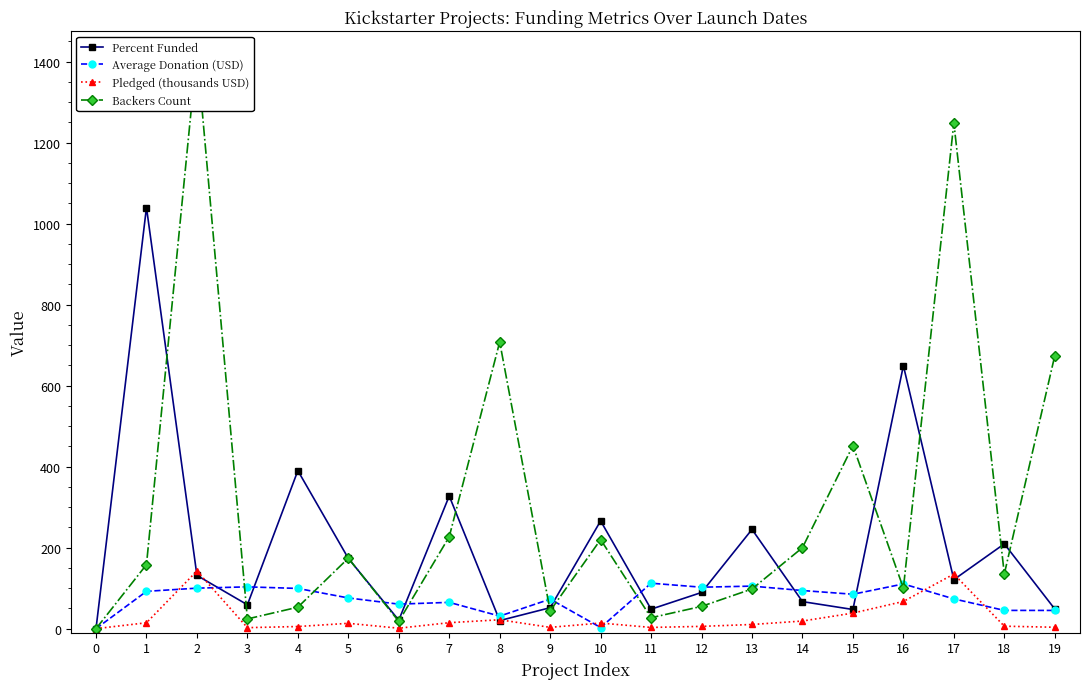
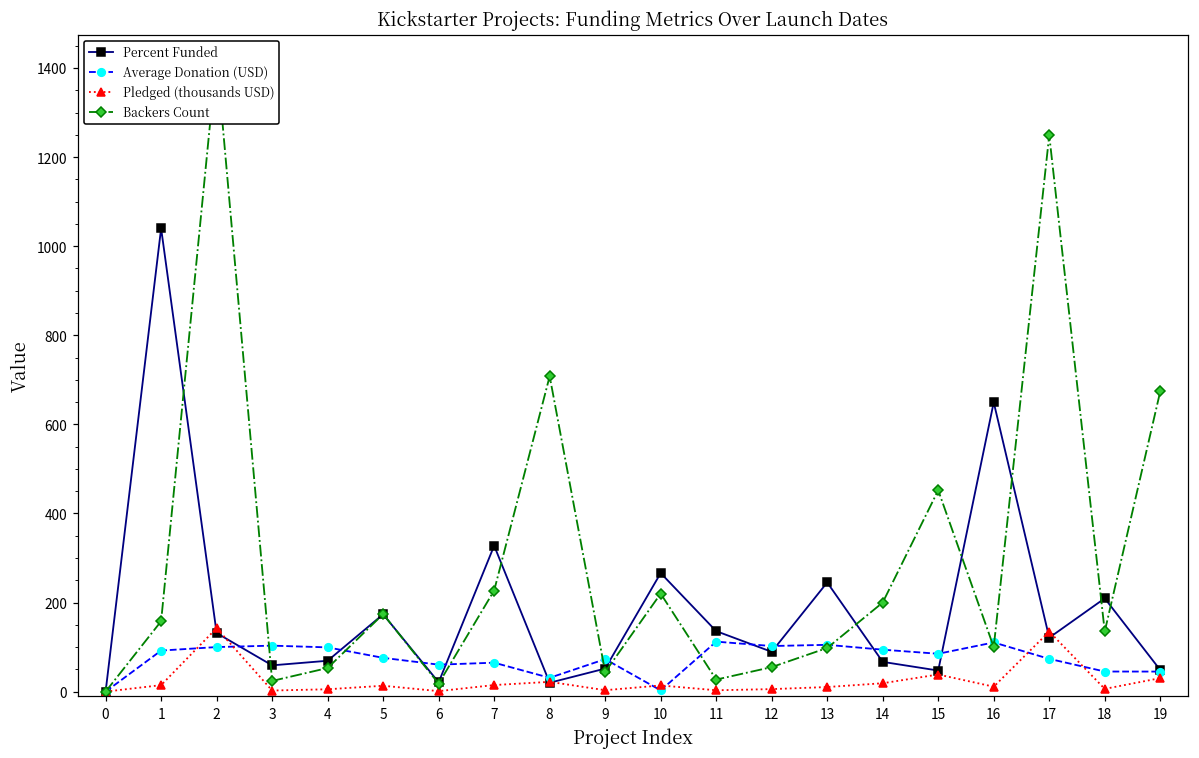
Percent Funded, 4: 390 -> 70
Percent Funded, 11: 50 -> 140
Pledged (thousands USD), 16: 70 -> 10
Pledged (thousands USD), 19: 0 -> 30
